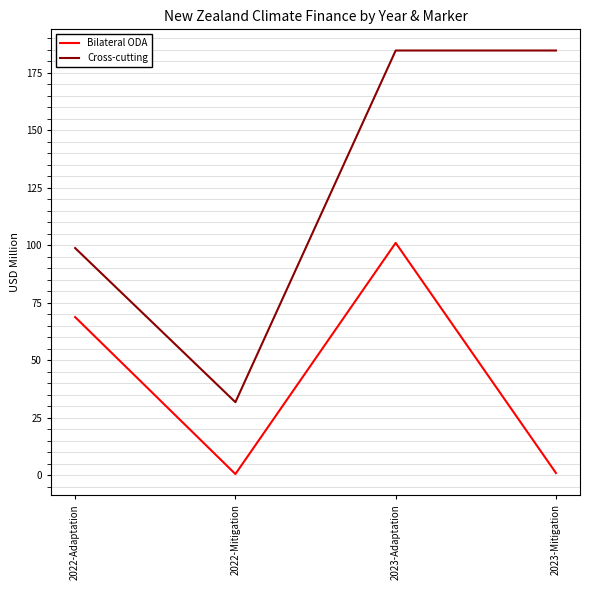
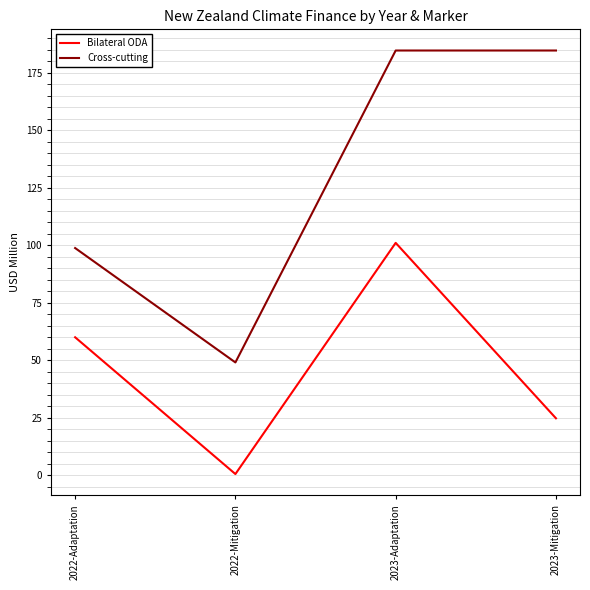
Bilateral ODA, 2022-Adaptation: 69 -> 60
Cross-cutting, 2022-Mitigation: 32 -> 49
Bilateral ODA, 2023-Mitigation: 1 -> 25
